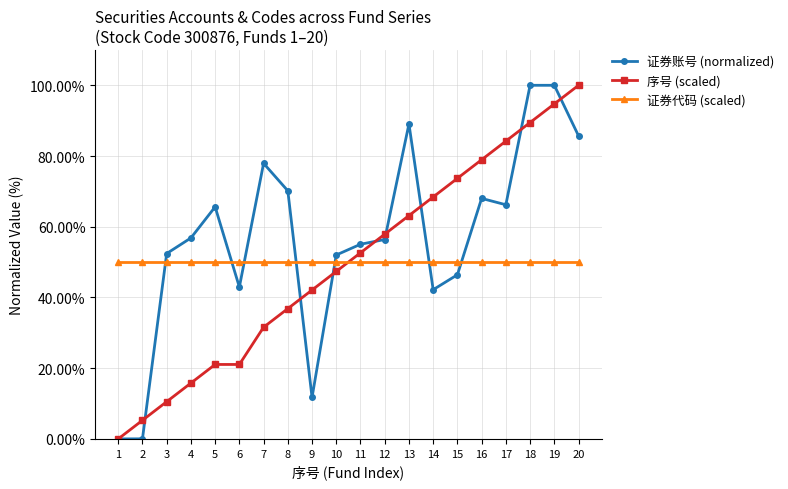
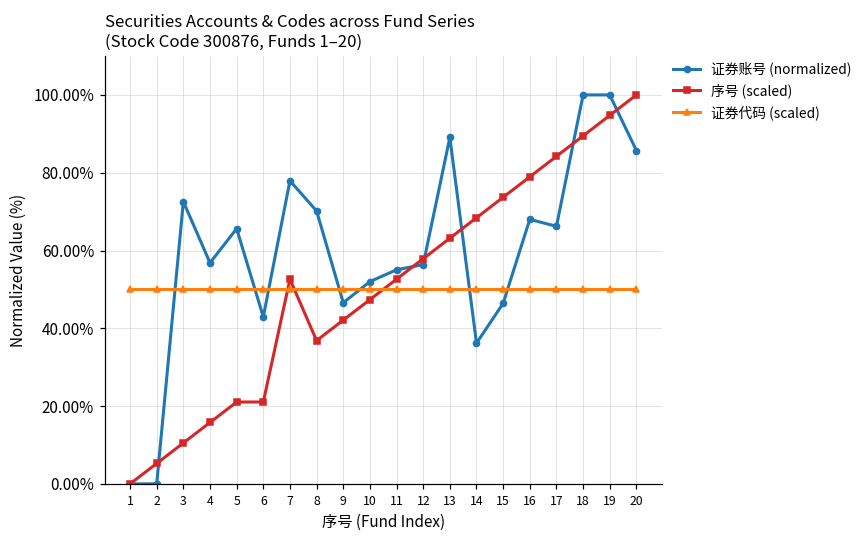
证券账号 (normalized), 3: 52% -> 73%
序号 (scaled), 7: 32% -> 53%
证券账号 (normalized), 9: 12% -> 47%
证券账号 (normalized), 14: 42% -> 36%
